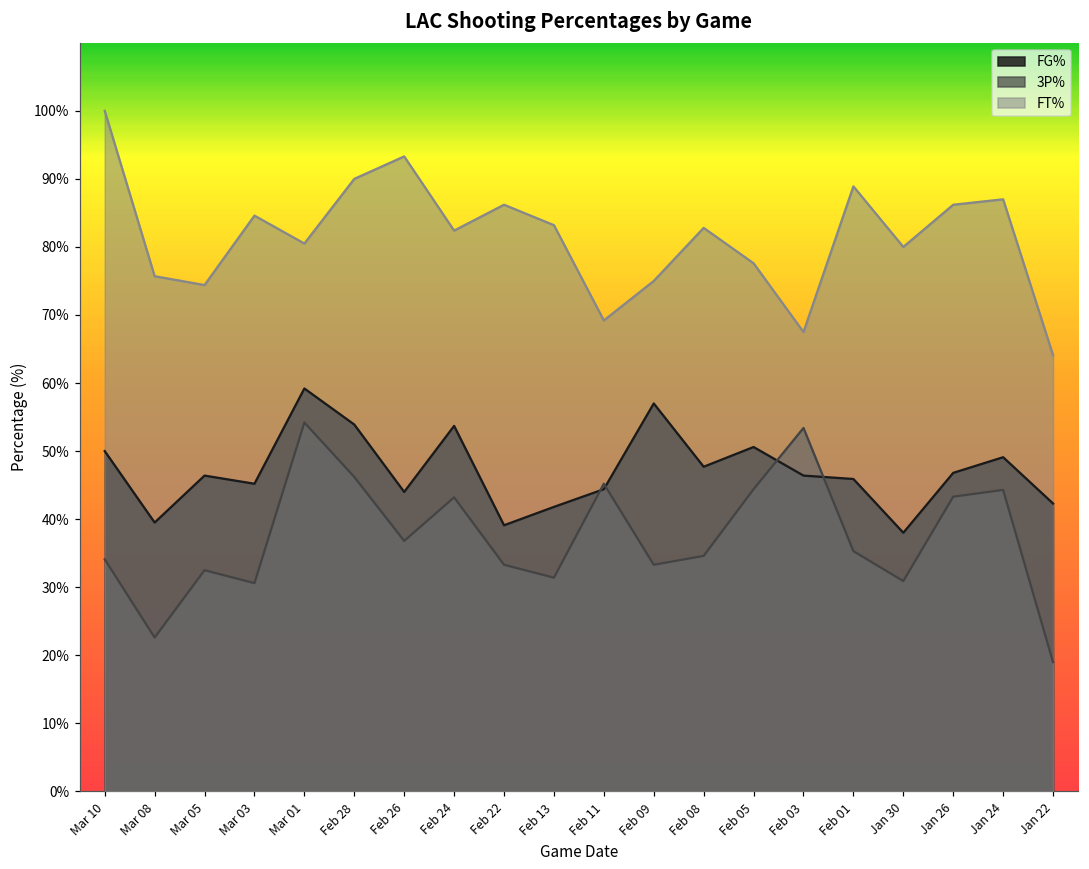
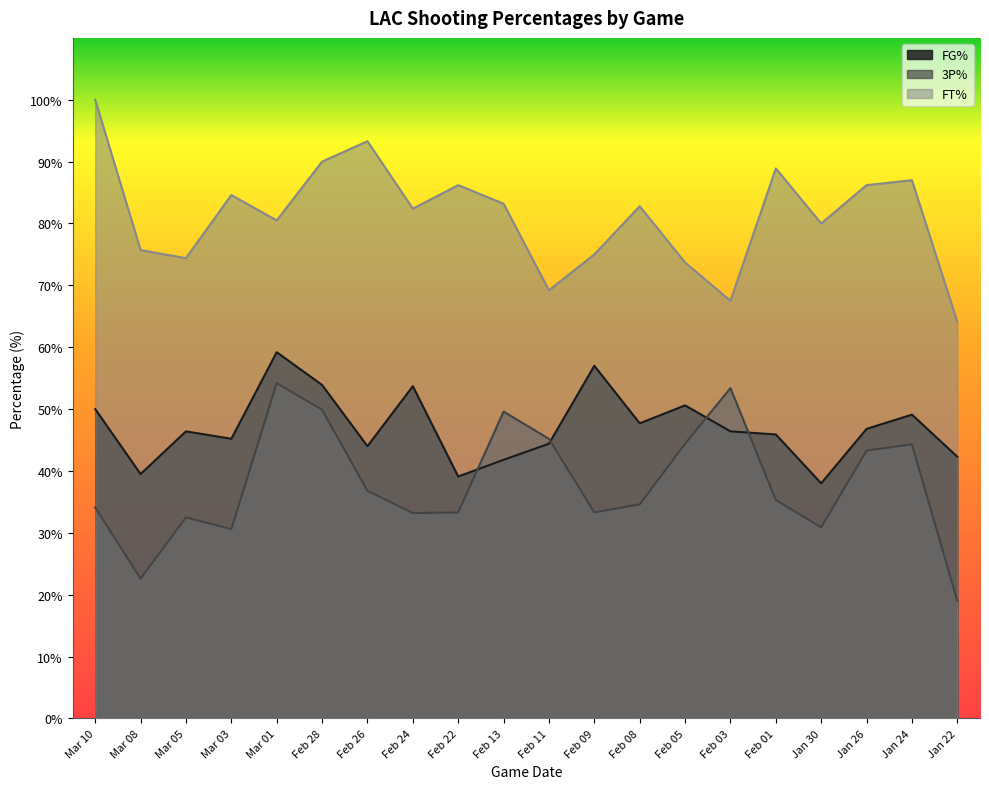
3P%, Feb 28: 46% -> 50%
3P%, Feb 24: 43% -> 33%
3P%, Feb 13: 31% -> 50%
FT%, Feb 05: 78% -> 74%
